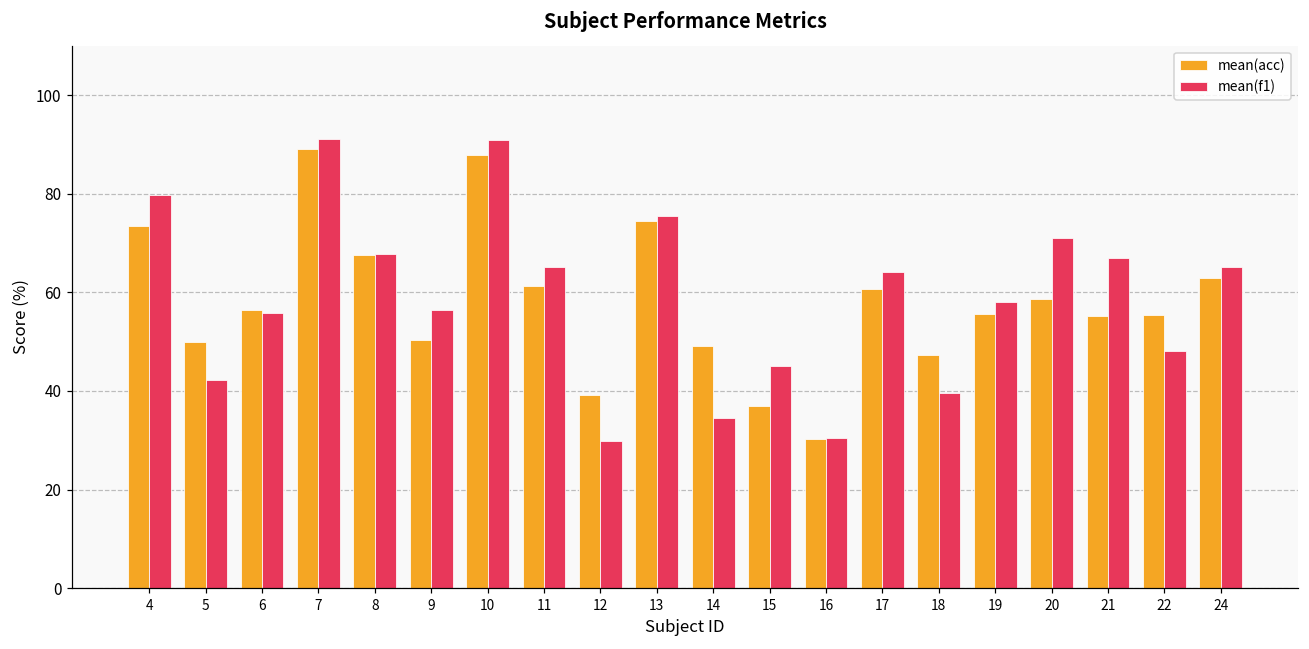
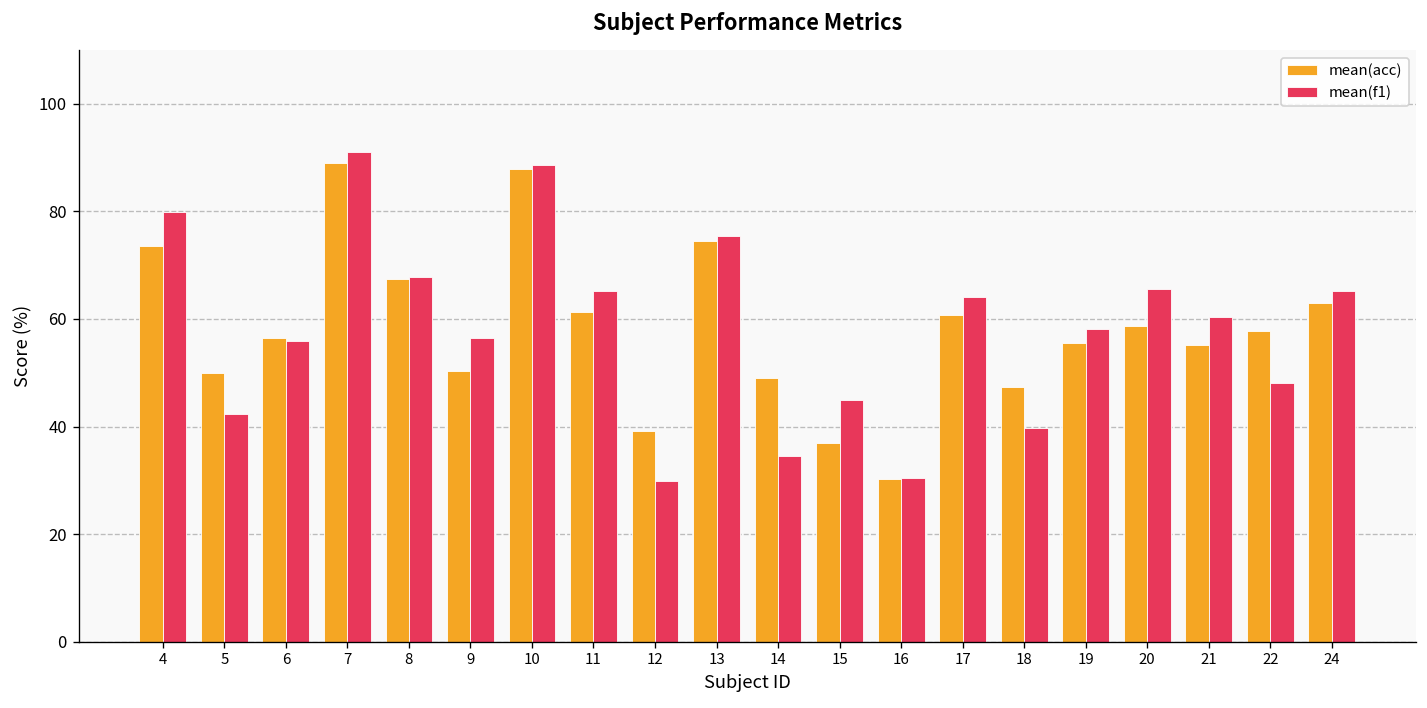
mean(f1), 10: 91 -> 89
mean(f1), 20: 71 -> 66
mean(f1), 21: 67 -> 60
mean(acc), 22: 55 -> 58
